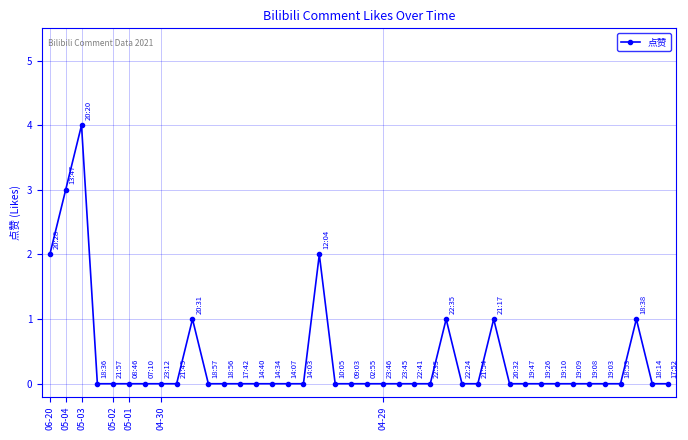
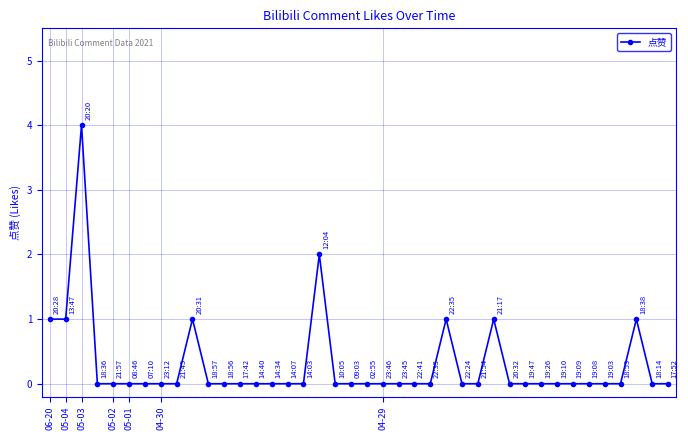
06-20: 2 -> 1
05-04: 3 -> 1
